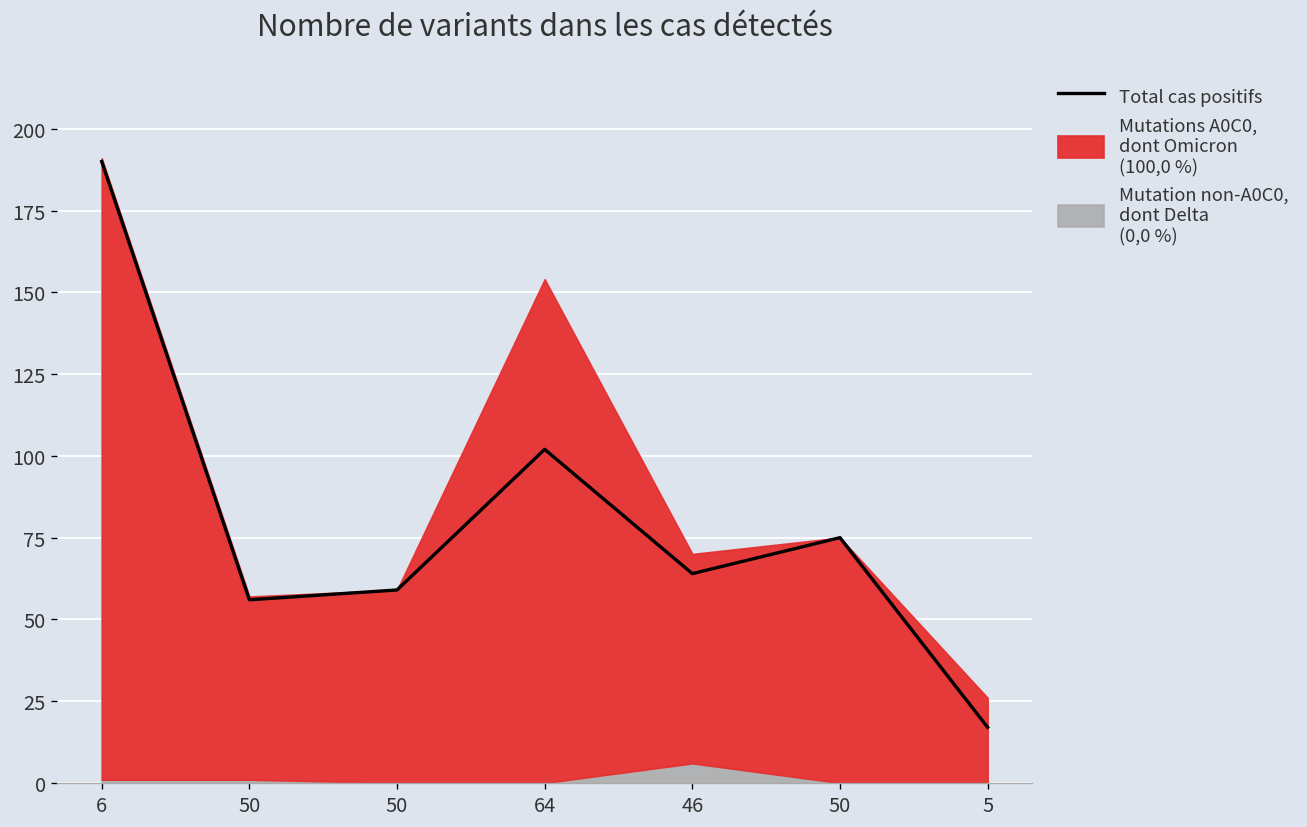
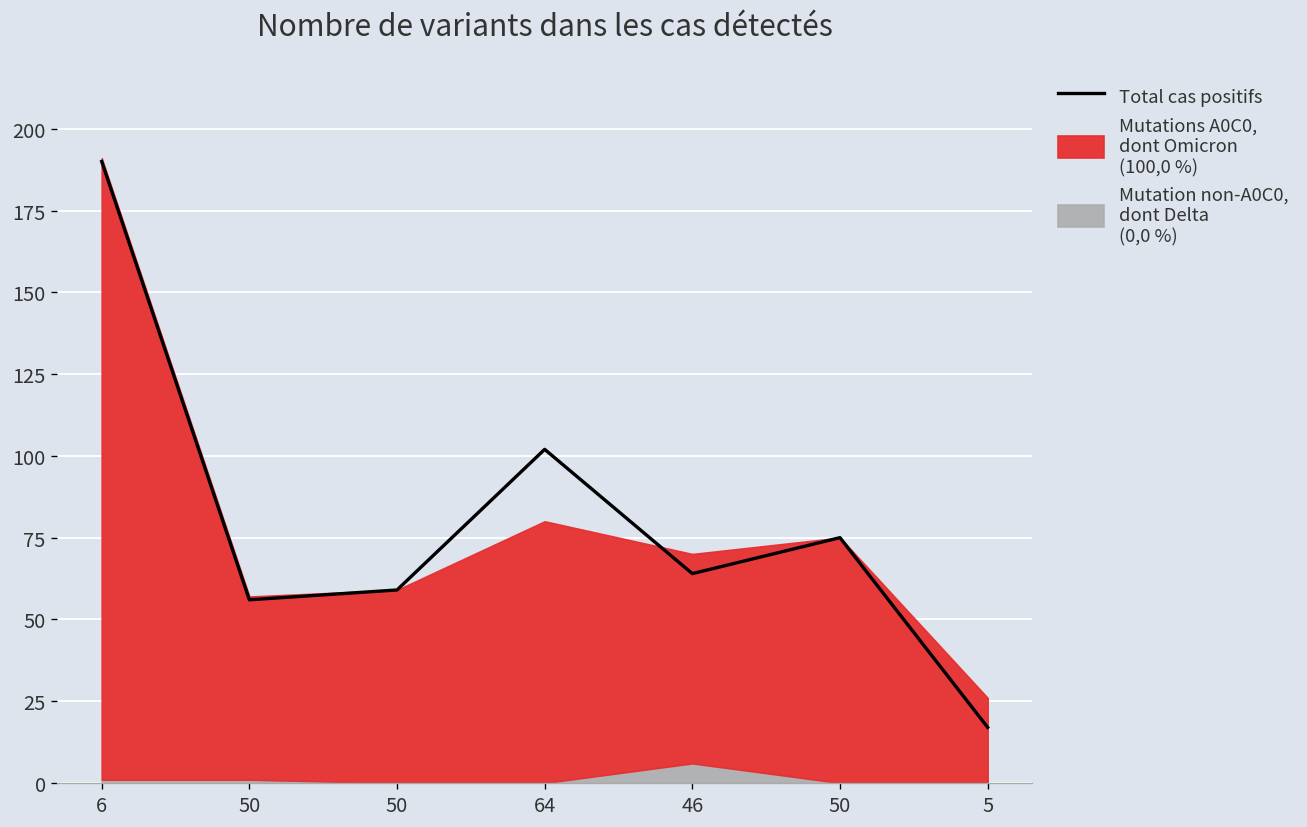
Mutations A0C0, dont Omicron (100,0 %), 64: 154 -> 80
